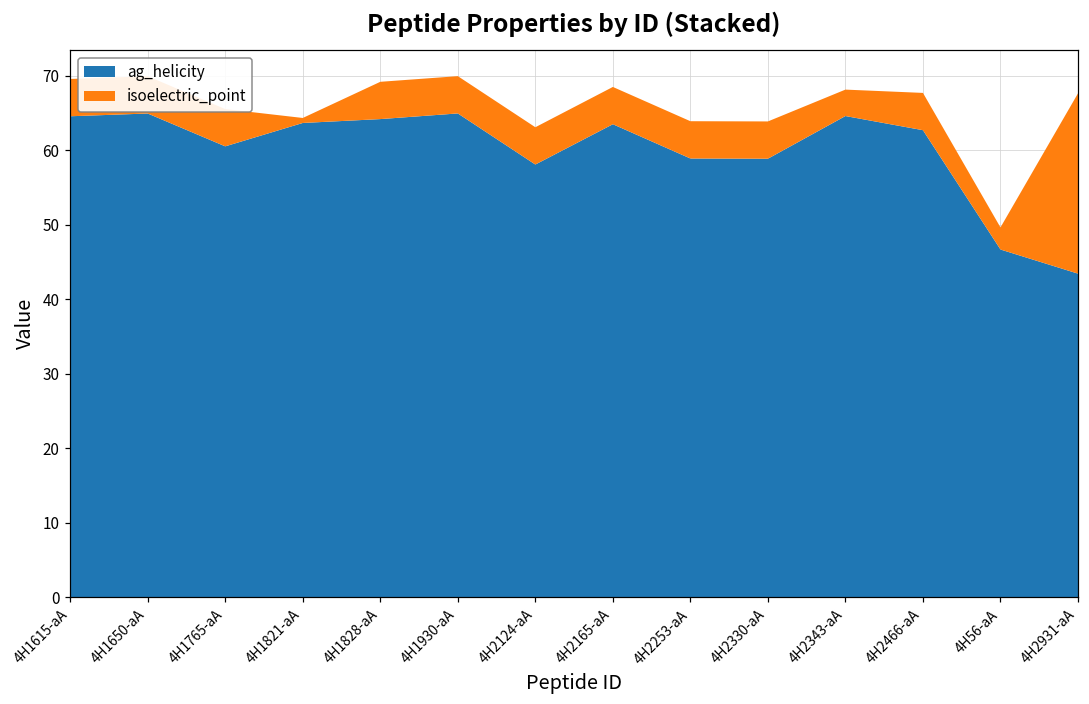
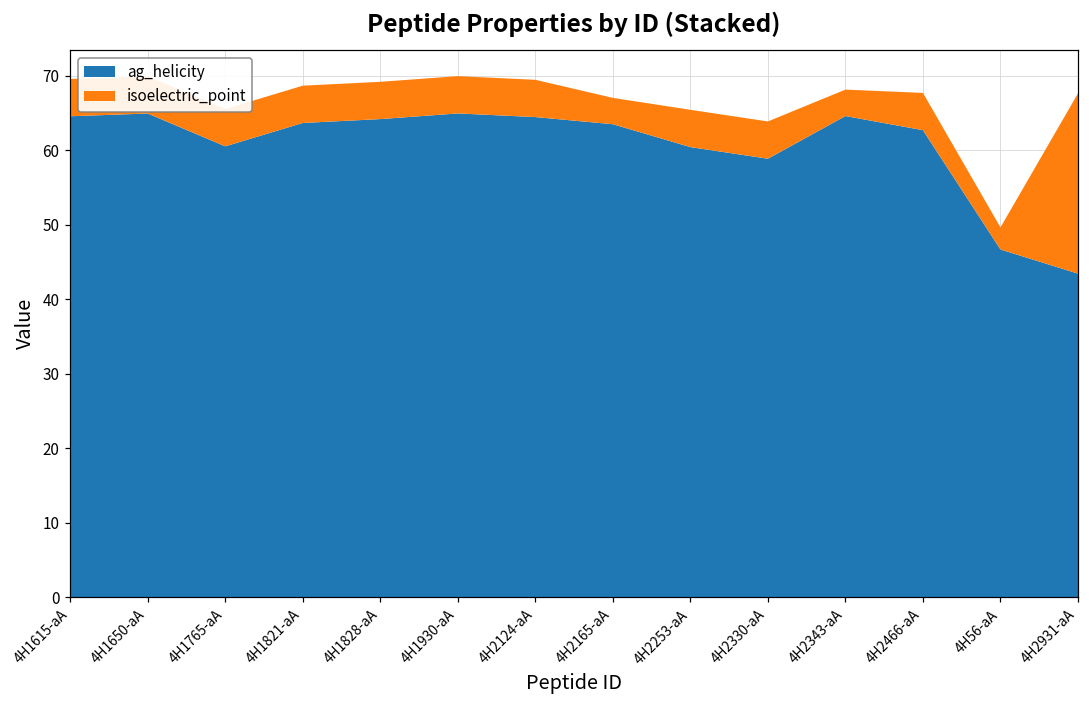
isoelectric_point, 4H1821-aA: 1 -> 5
ag_helicity, 4H2124-aA: 58 -> 64
isoelectric_point, 4H2165-aA: 5 -> 4
ag_helicity, 4H2253-aA: 59 -> 60
